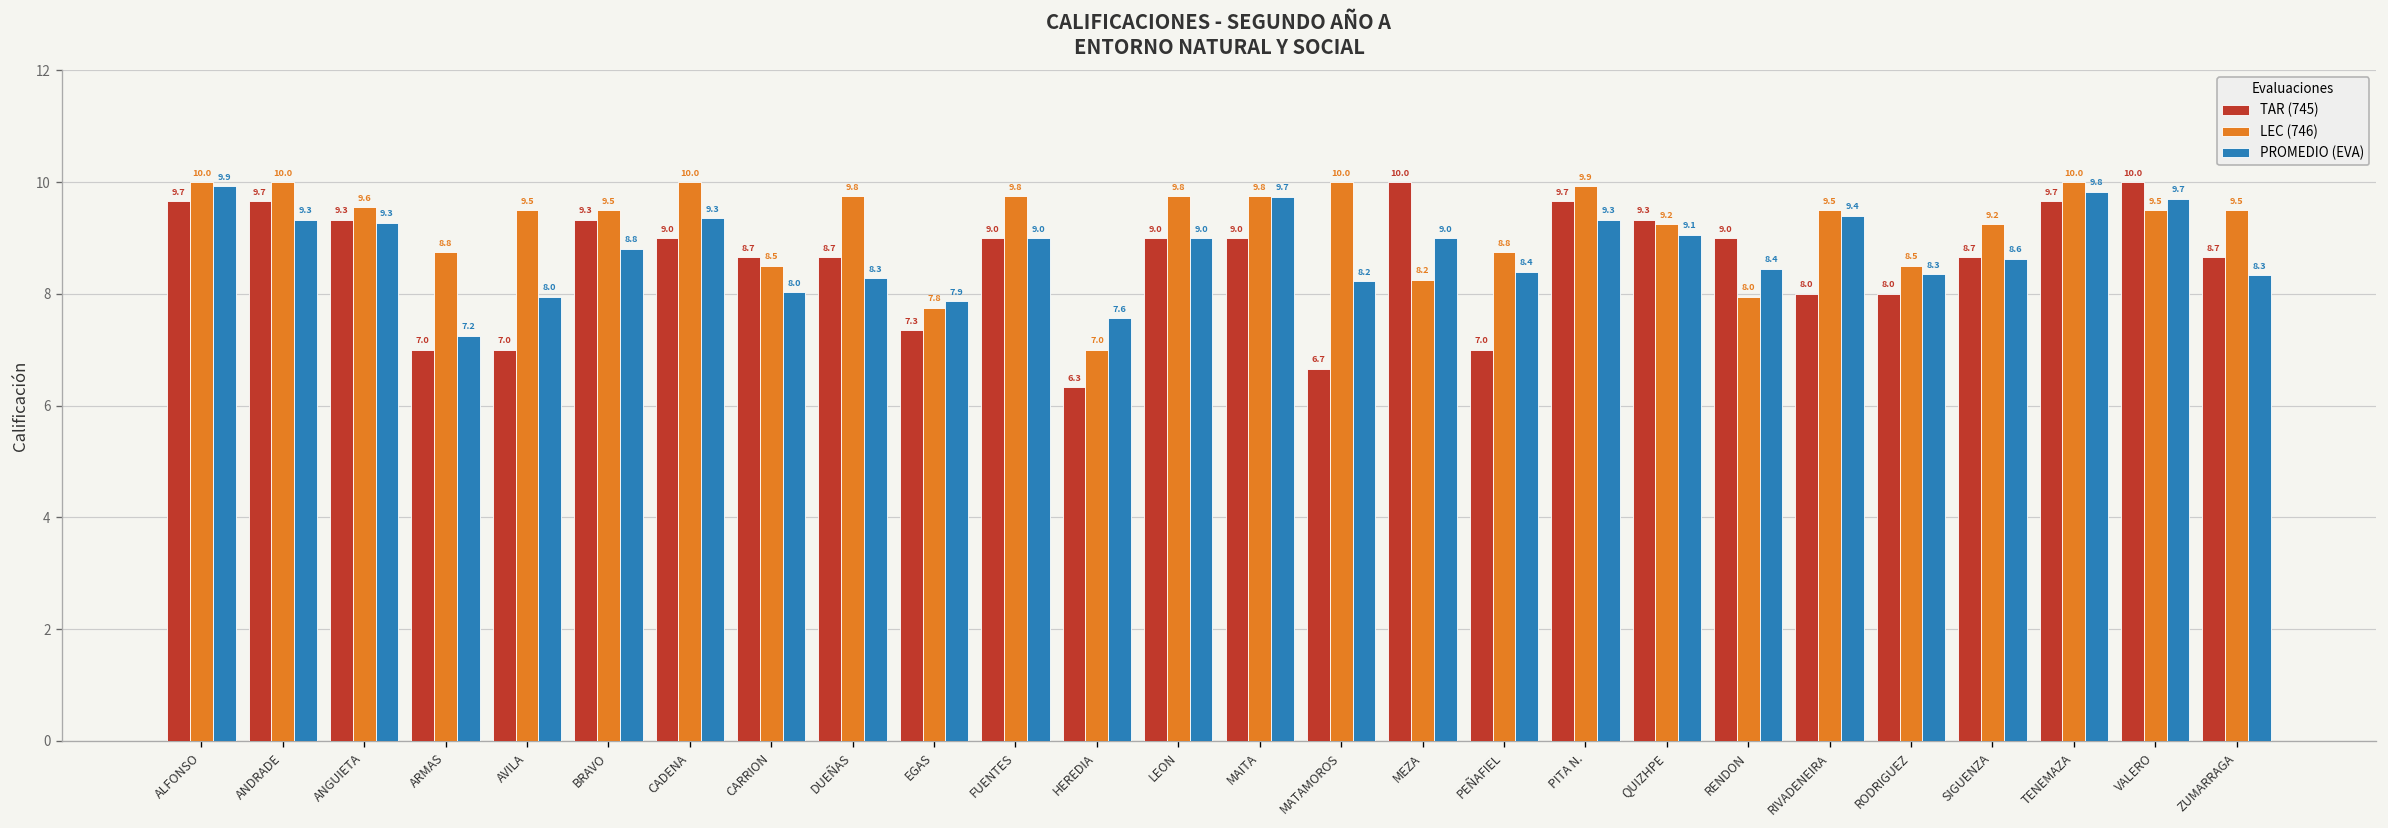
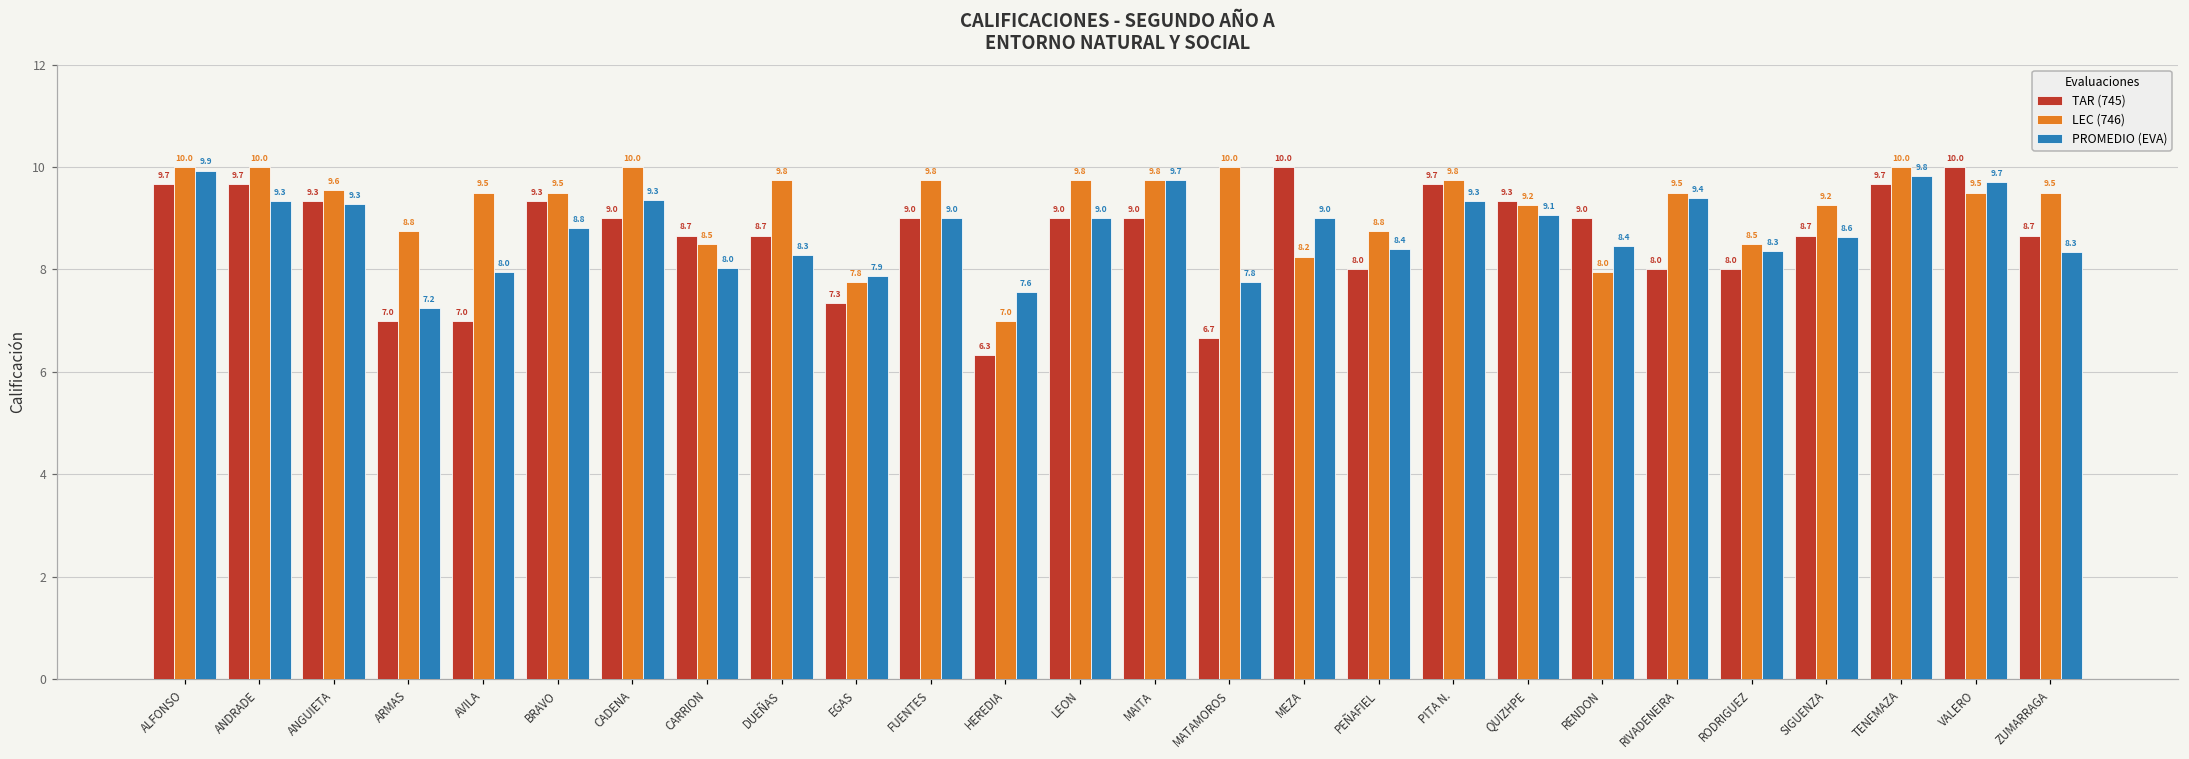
PROMEDIO (EVA), MATAMOROS: 8.2 -> 7.8
TAR (745), PEÑAFIEL: 7.0 -> 8.0
LEC (746), PITA N.: 9.9 -> 9.8
